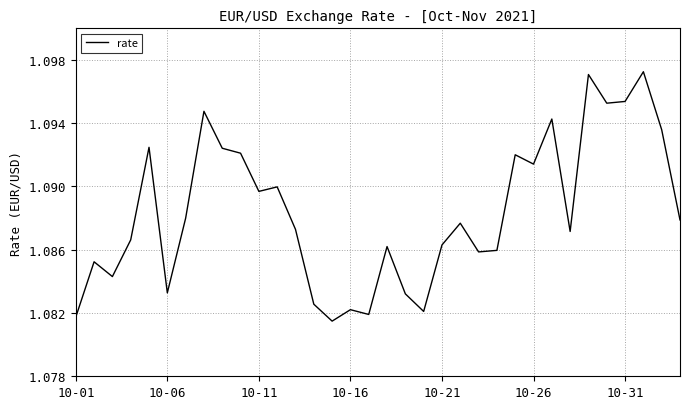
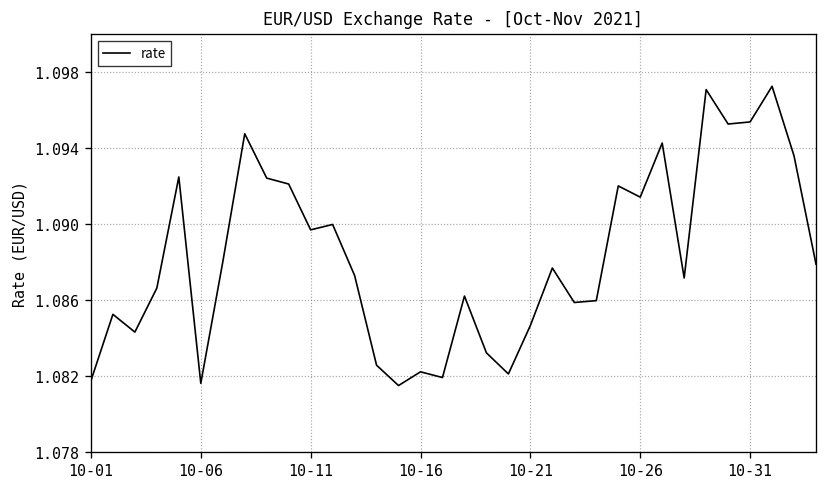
10-06: 1.0833 -> 1.0816
10-21: 1.0863 -> 1.0847
